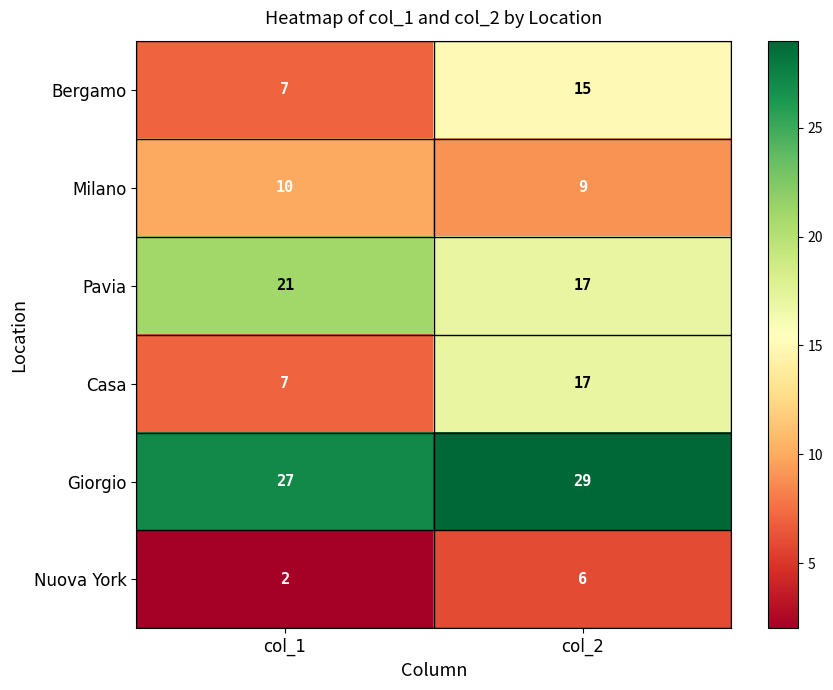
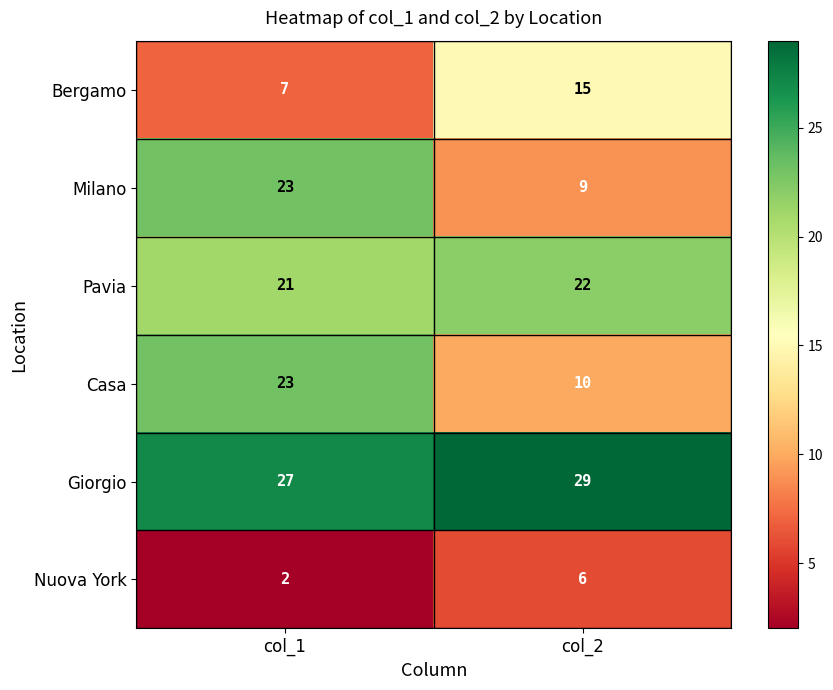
Milano, col_1: 10 -> 23
Pavia, col_2: 17 -> 22
Casa, col_1: 7 -> 23
Casa, col_2: 17 -> 10
